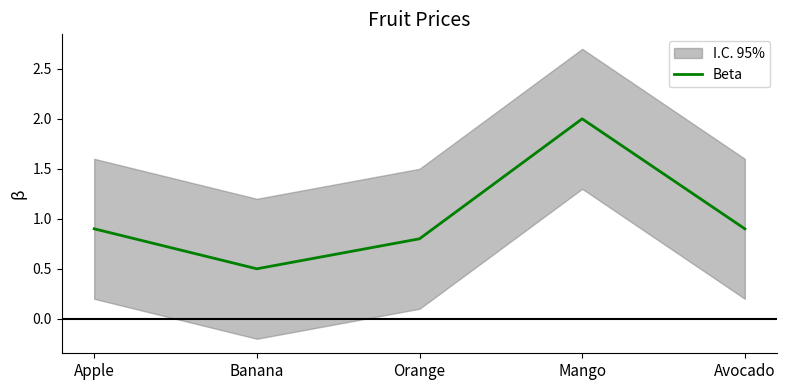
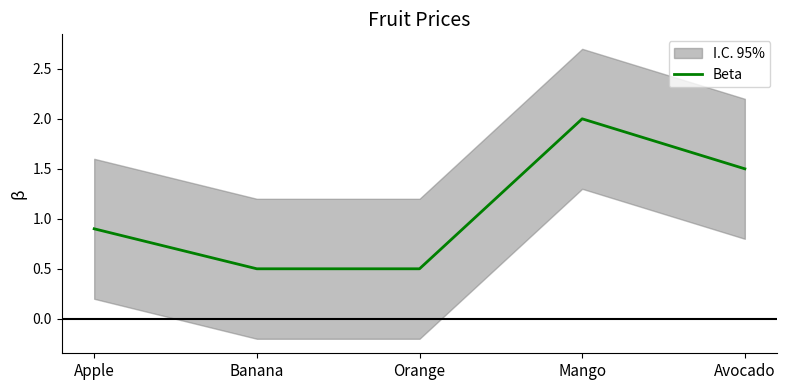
Beta, Orange: 0.8 -> 0.5
Beta, Avocado: 0.9 -> 1.5
